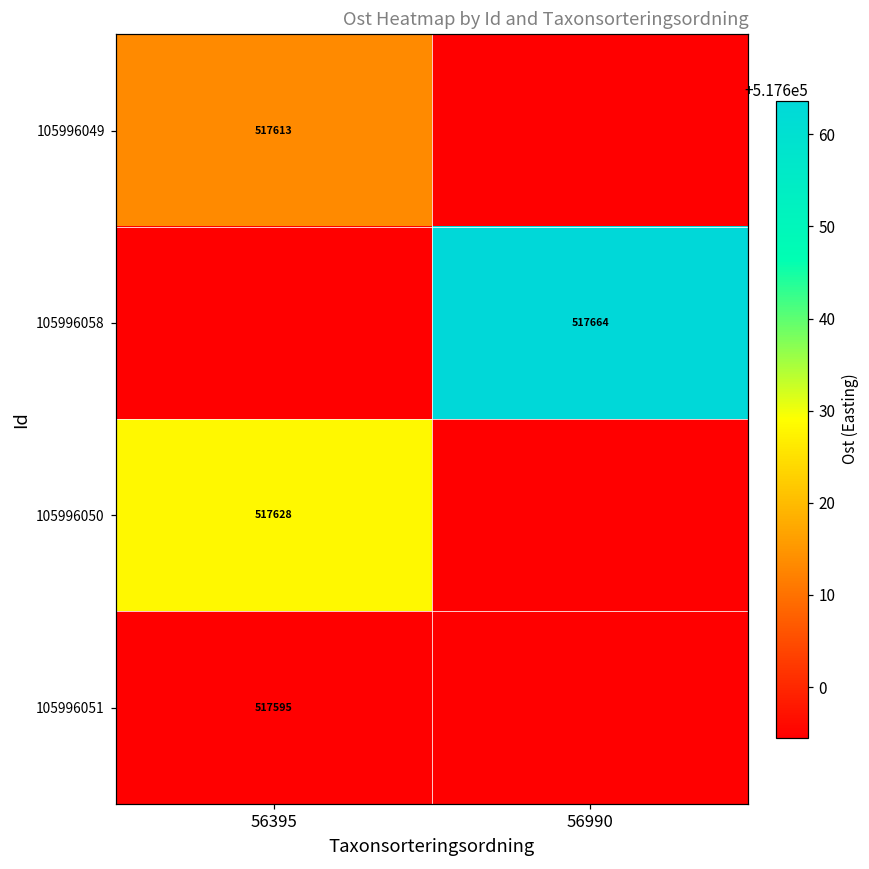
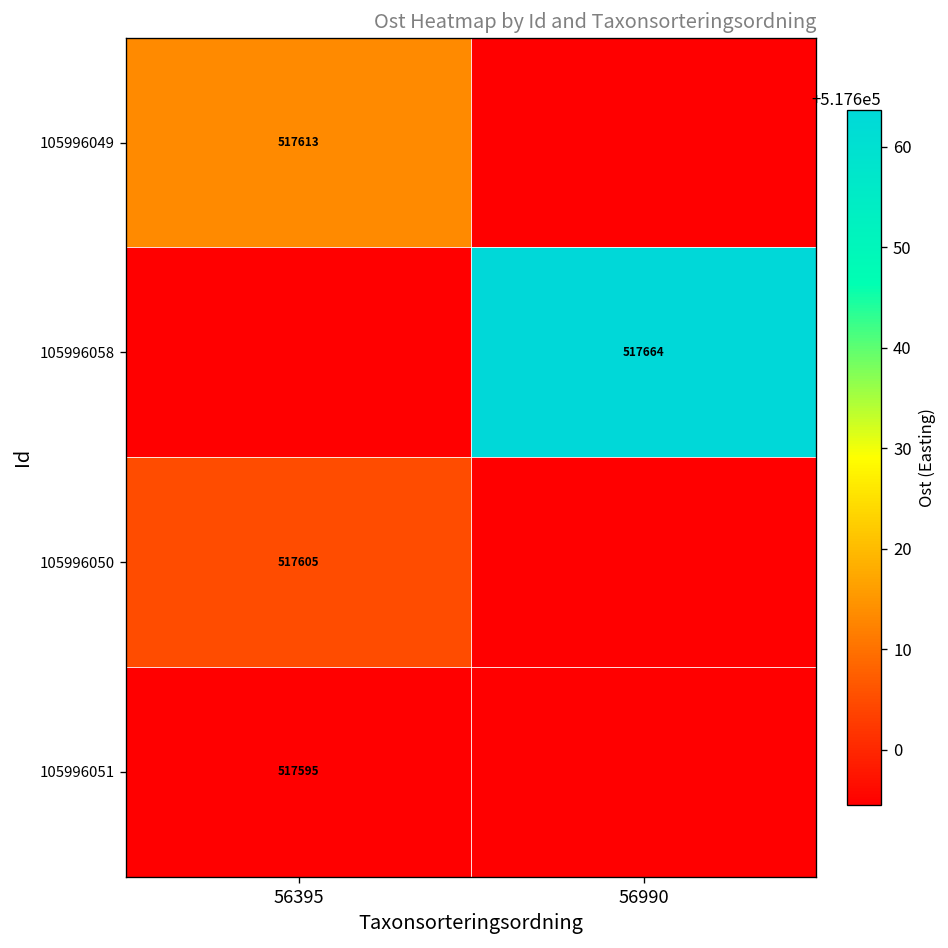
105996050, 56395: 517628 -> 517605
